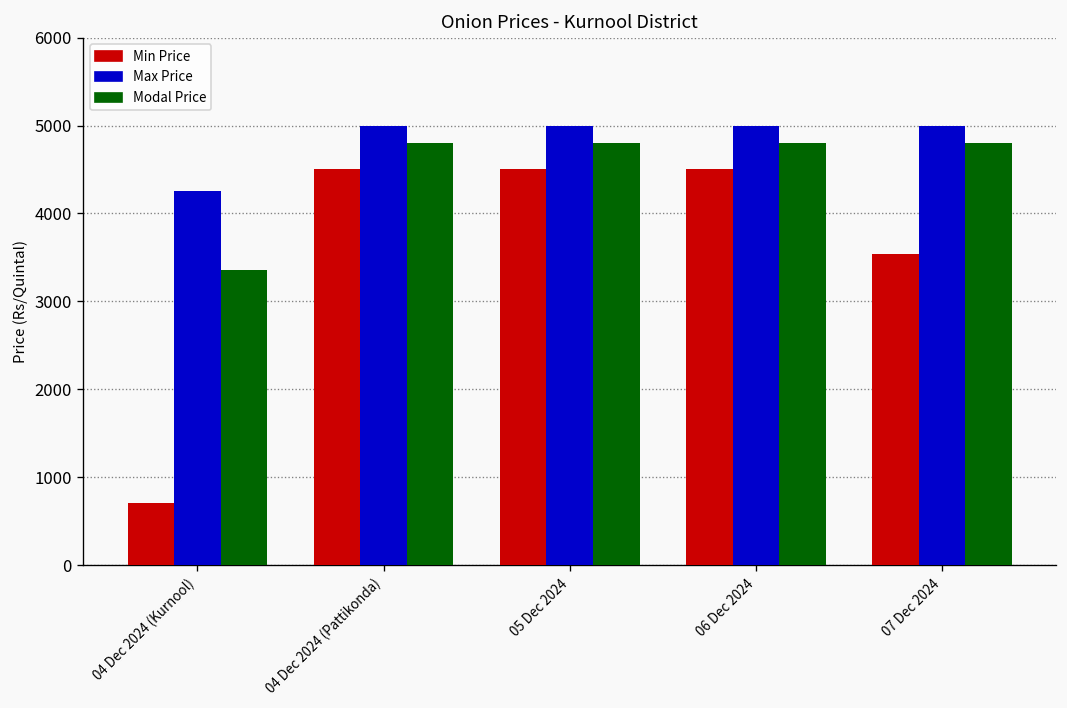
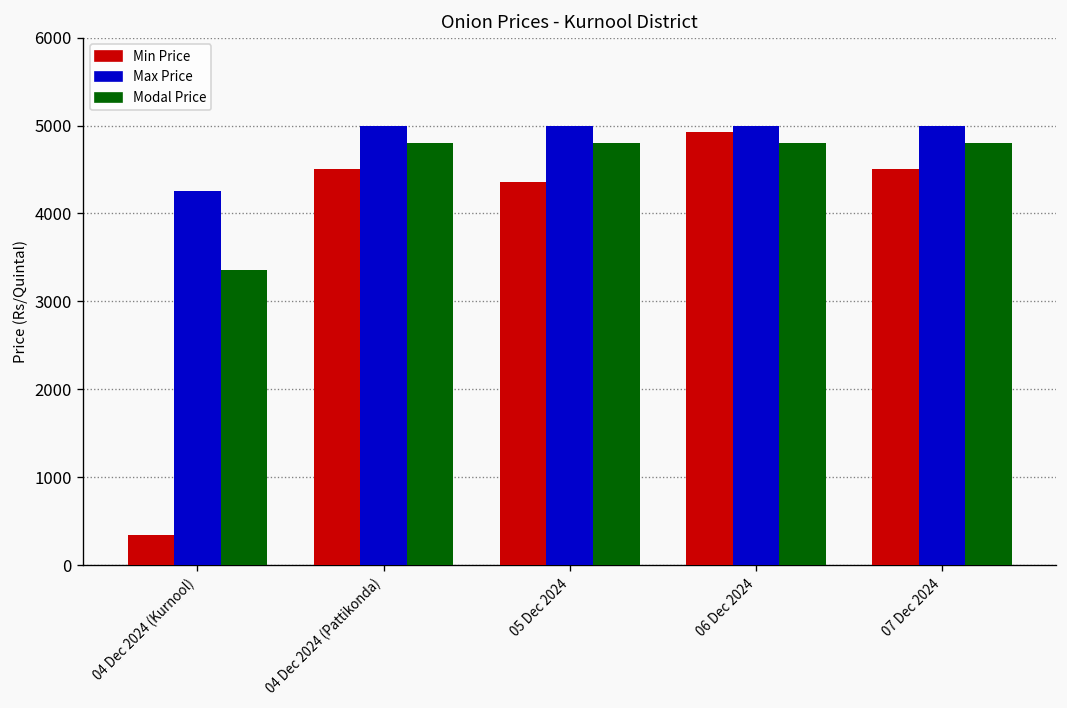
Min Price, 04 Dec 2024 (Kurnool): 700 -> 300
Min Price, 05 Dec 2024: 4500 -> 4400
Min Price, 06 Dec 2024: 4500 -> 4900
Min Price, 07 Dec 2024: 3500 -> 4500
